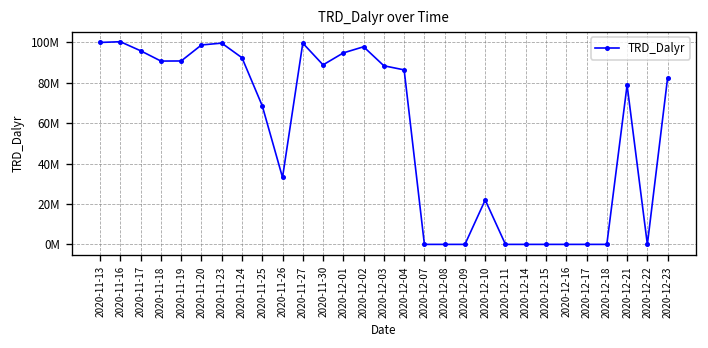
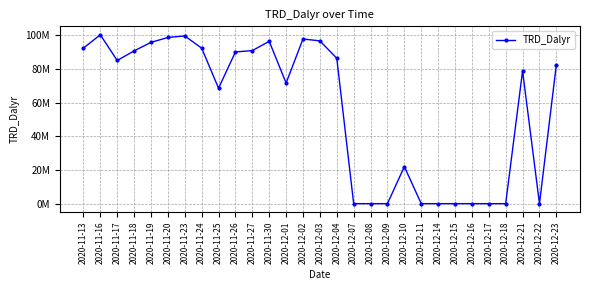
2020-11-13: 100000000 -> 92000000
2020-11-17: 96000000 -> 85000000
2020-11-19: 91000000 -> 96000000
2020-11-26: 33000000 -> 90000000
2020-11-27: 100000000 -> 91000000
2020-11-30: 89000000 -> 96000000
2020-12-01: 95000000 -> 72000000
2020-12-03: 88000000 -> 97000000
